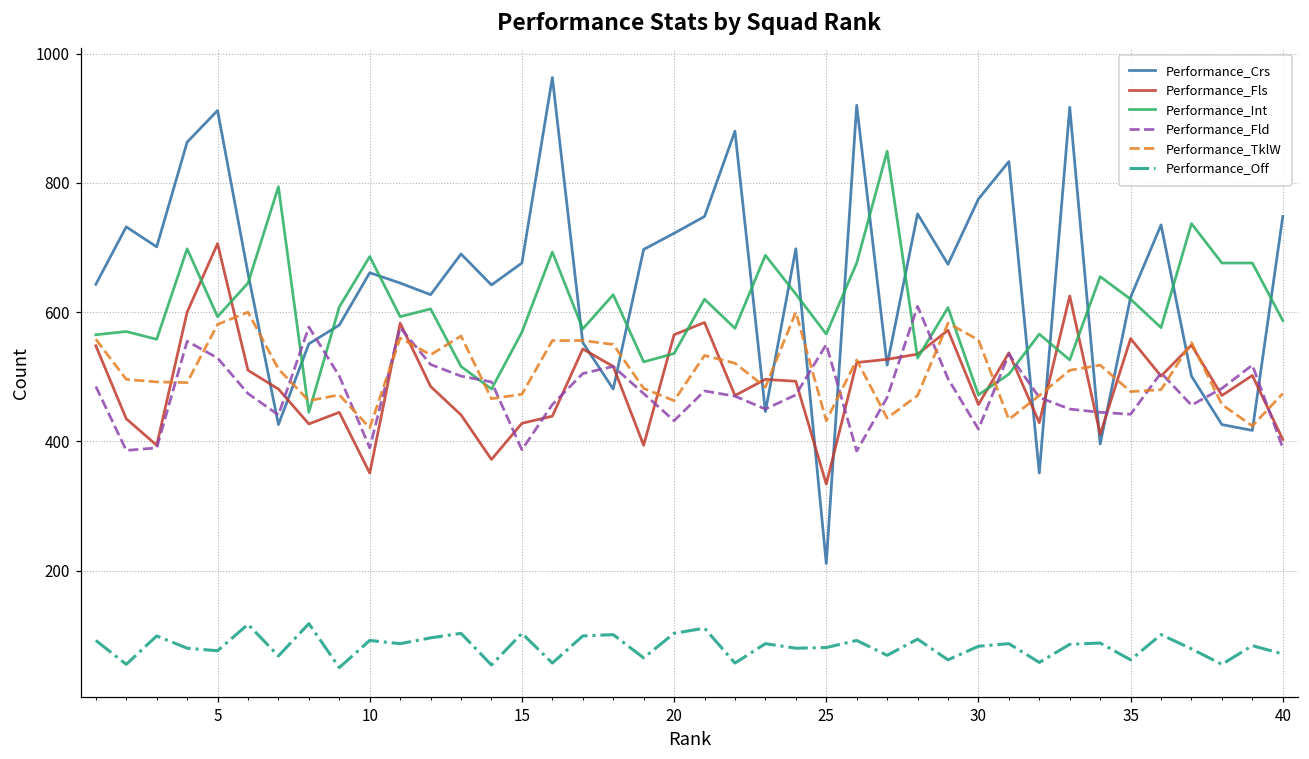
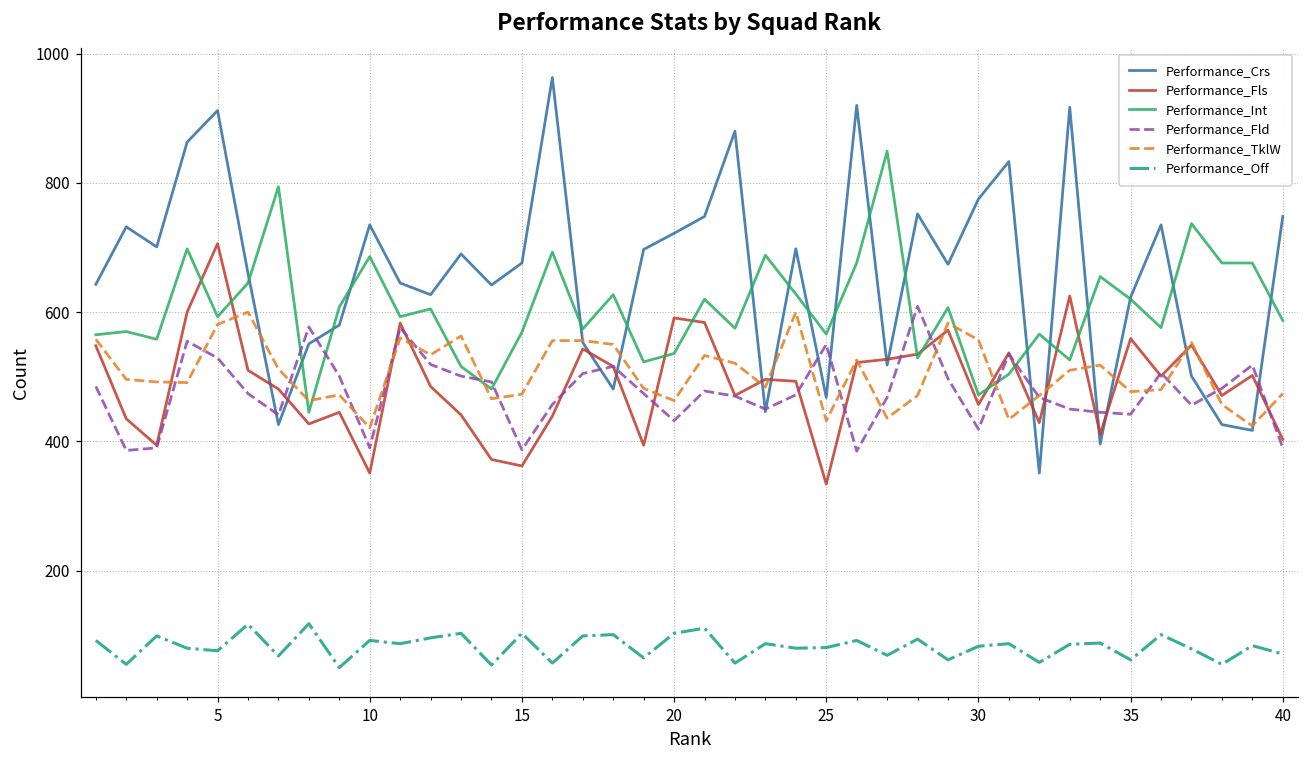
Performance_Crs, 10: 660 -> 740
Performance_Fls, 15: 430 -> 360
Performance_Fls, 20: 570 -> 590
Performance_Crs, 25: 210 -> 470
